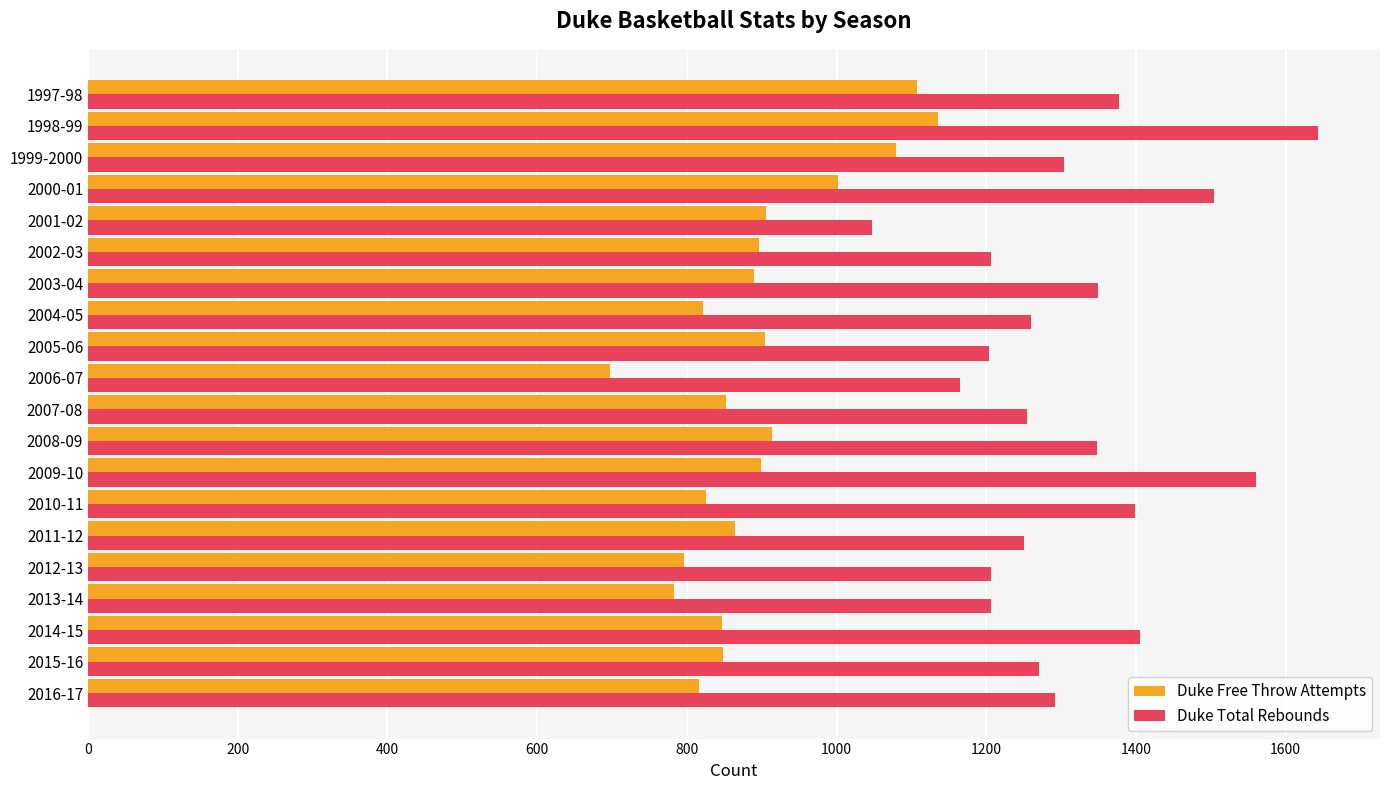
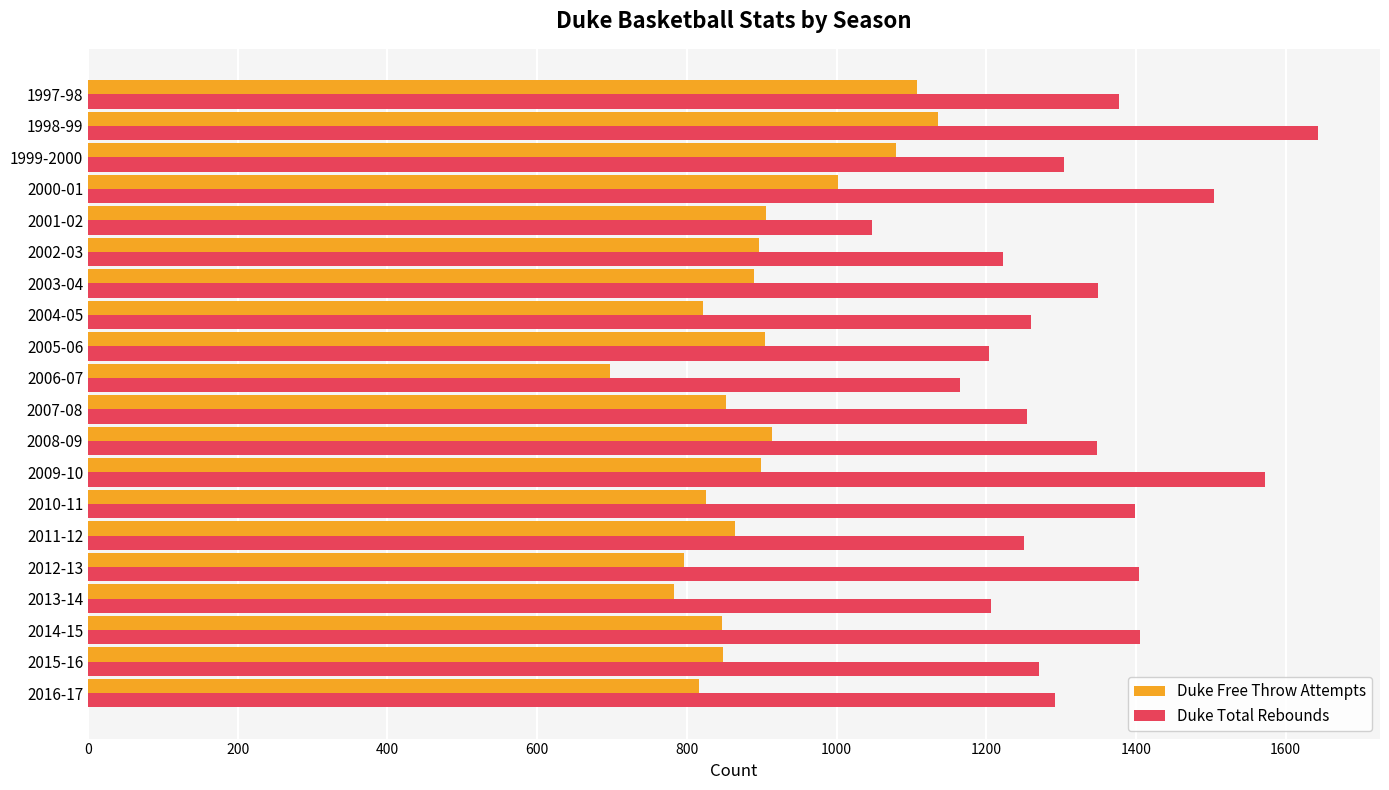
Duke Total Rebounds, 2002-03: 1210 -> 1220
Duke Total Rebounds, 2009-10: 1560 -> 1570
Duke Total Rebounds, 2012-13: 1210 -> 1400
